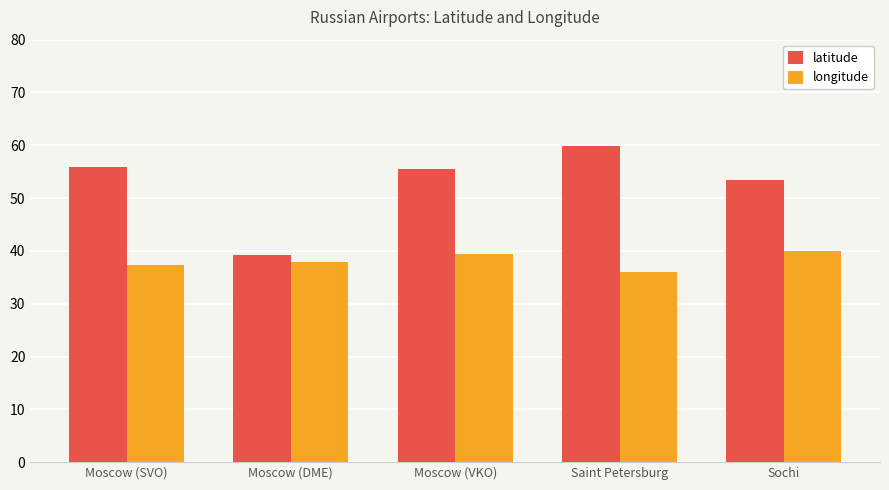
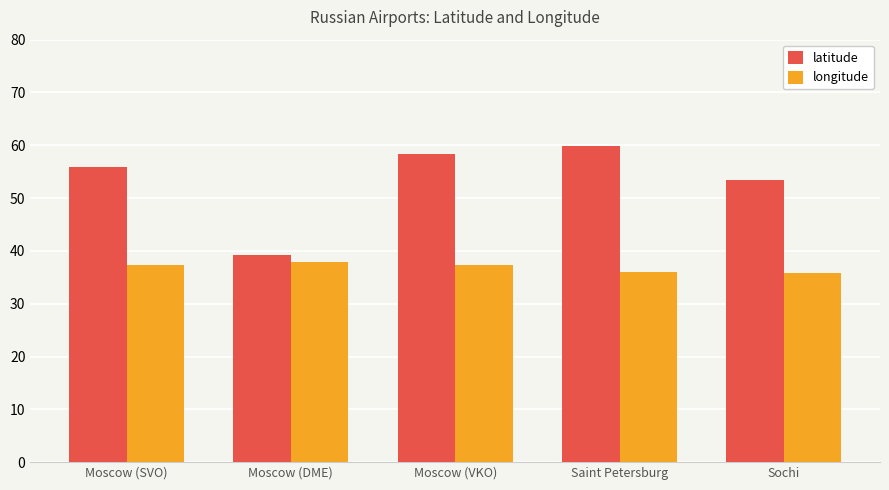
latitude, Moscow (VKO): 56 -> 58
longitude, Moscow (VKO): 39 -> 37
longitude, Sochi: 40 -> 36
